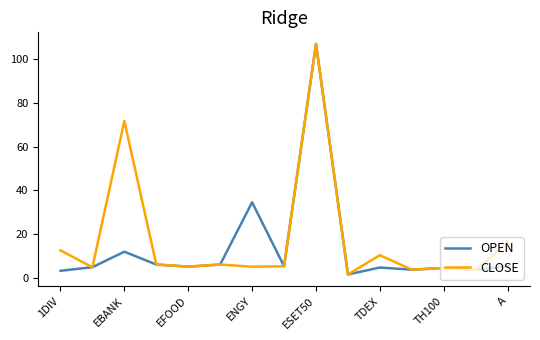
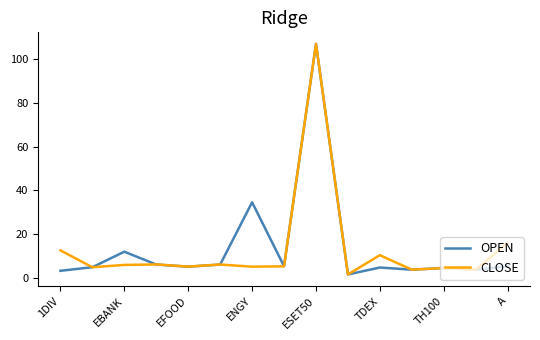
CLOSE, EBANK: 72 -> 6
